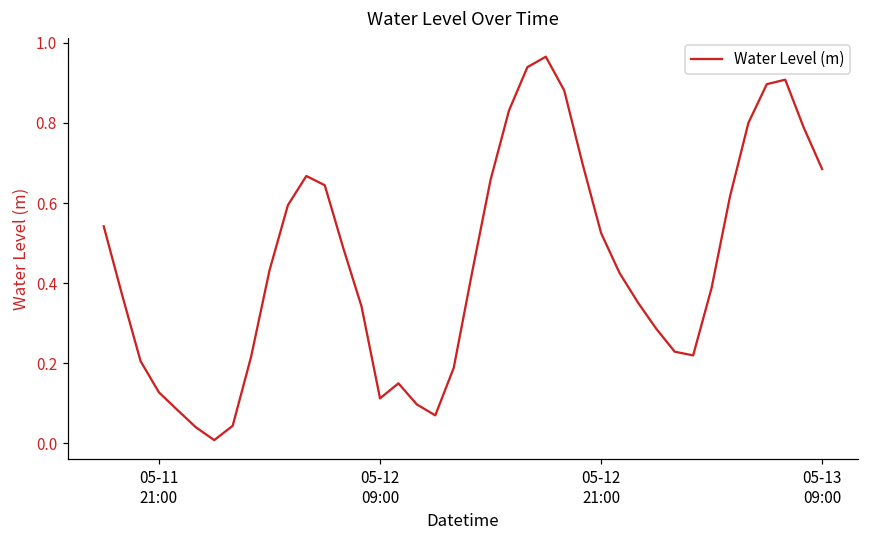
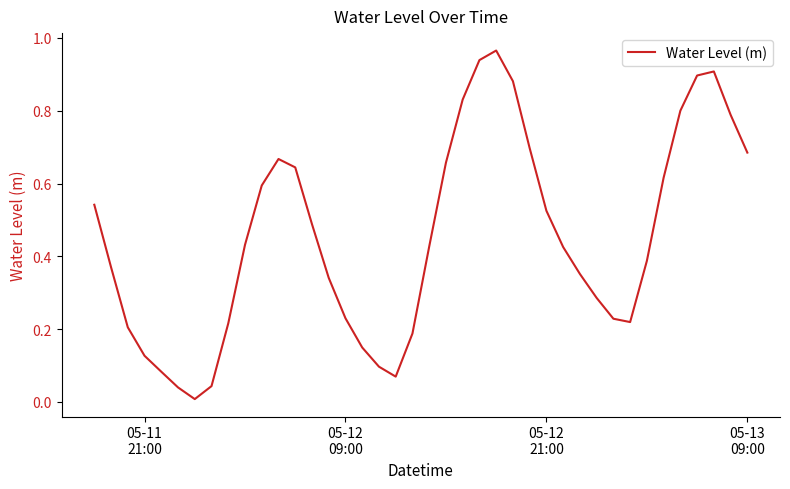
05-12 09:00: 0.11 -> 0.23
